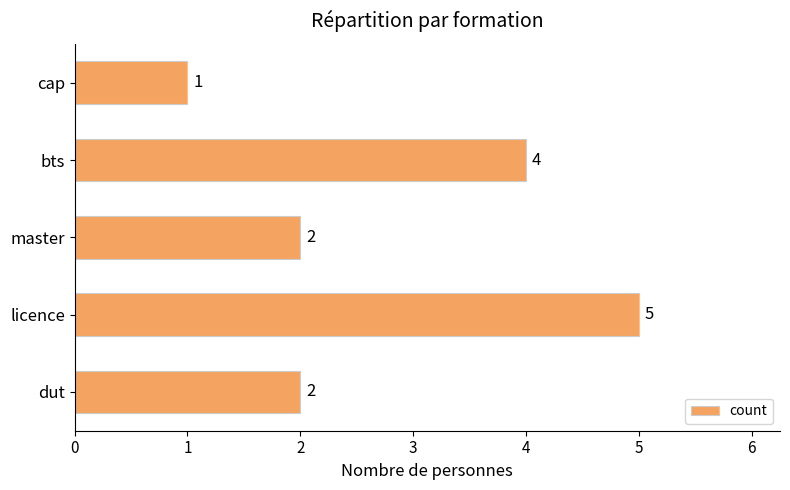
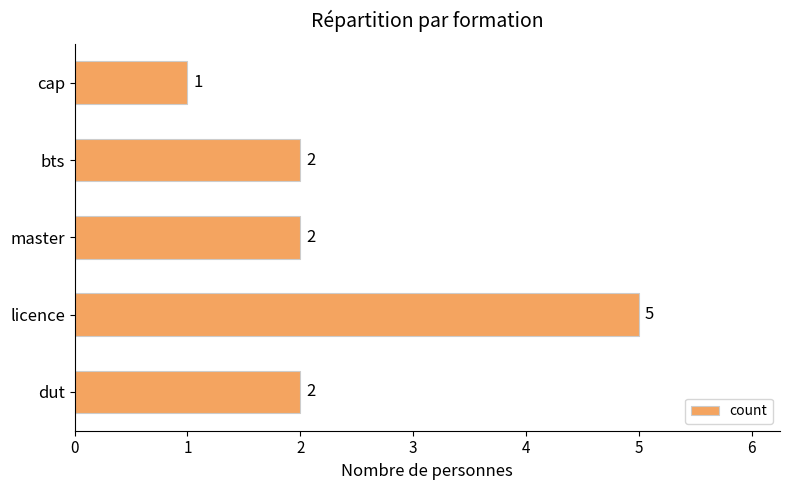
bts: 4 -> 2
